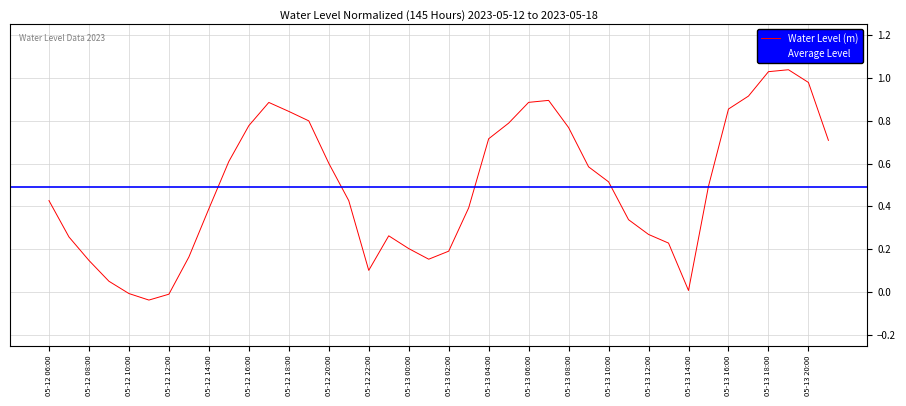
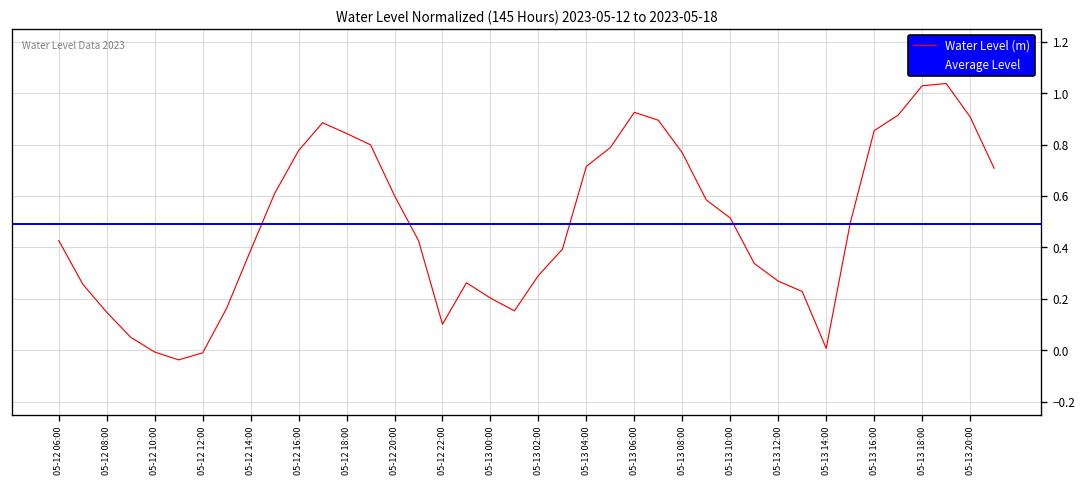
05-13 02:00: 0.19 -> 0.29
05-13 06:00: 0.89 -> 0.93
05-13 20:00: 0.98 -> 0.91
